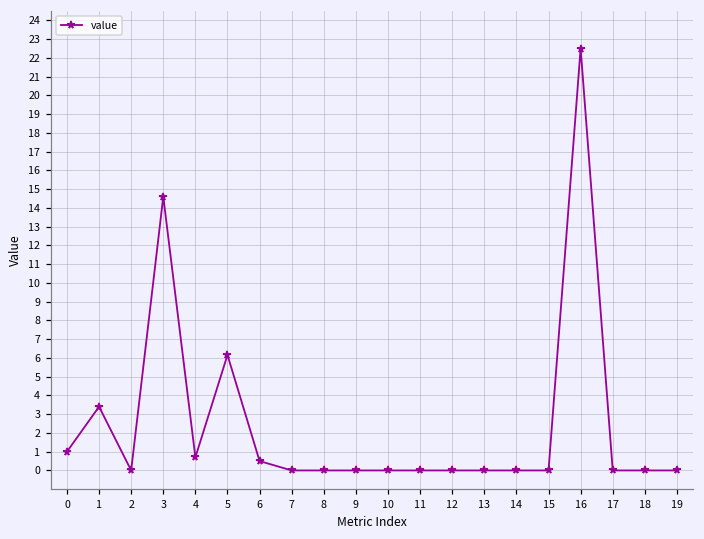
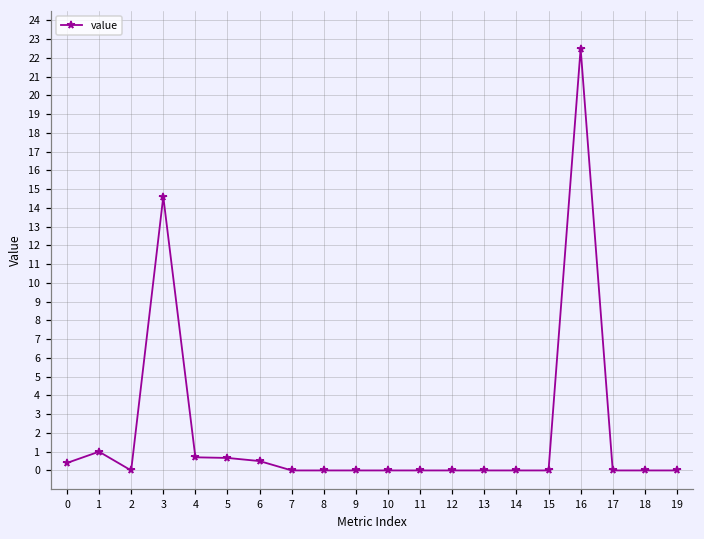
0: 1.0 -> 0.4
1: 3.4 -> 1.0
5: 6.2 -> 0.7
